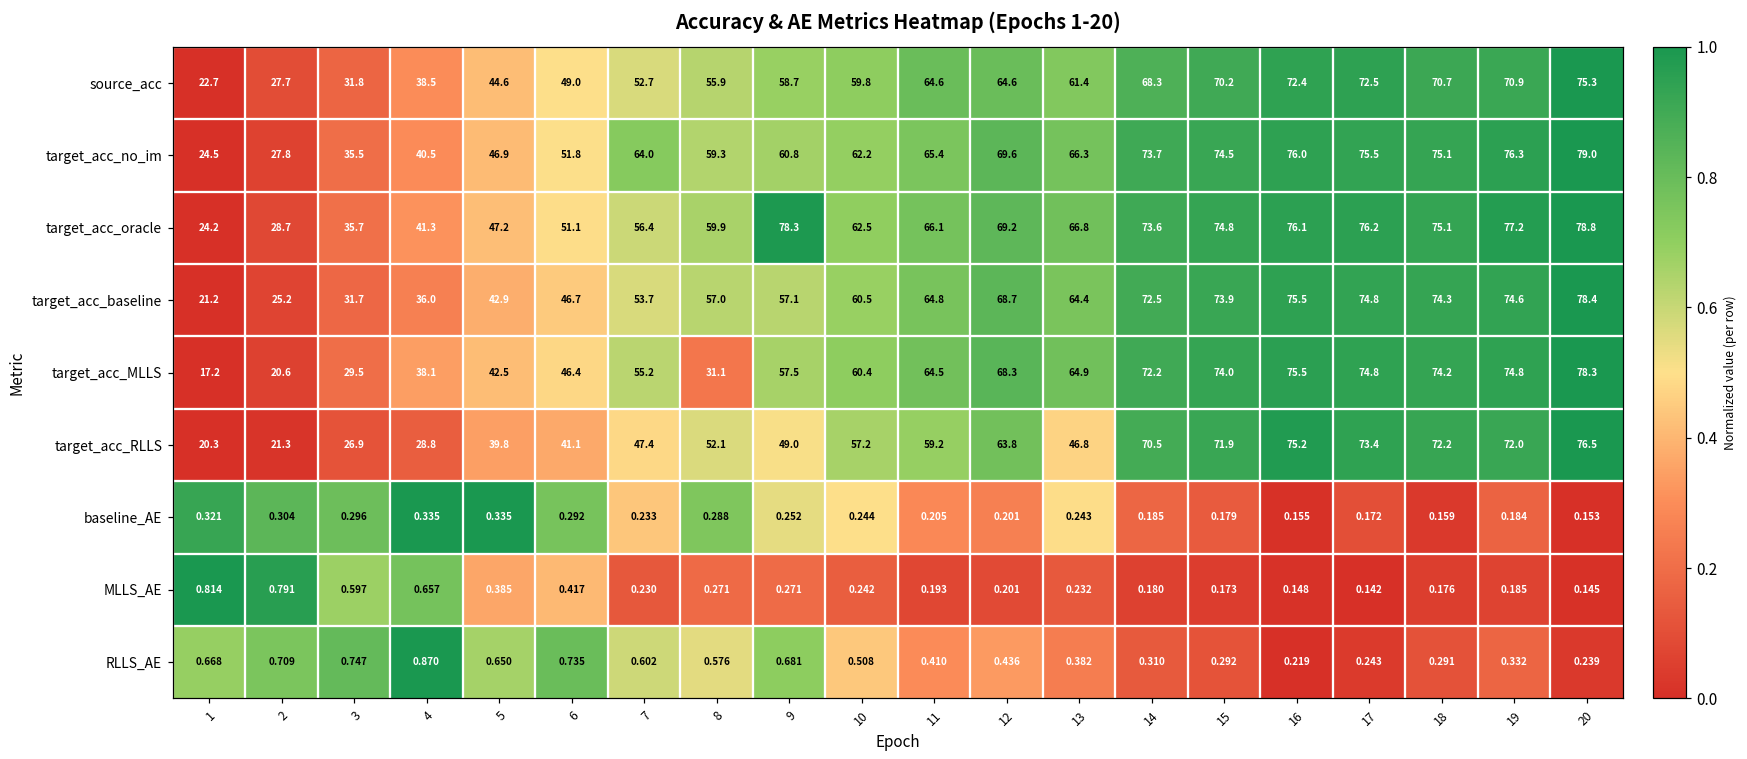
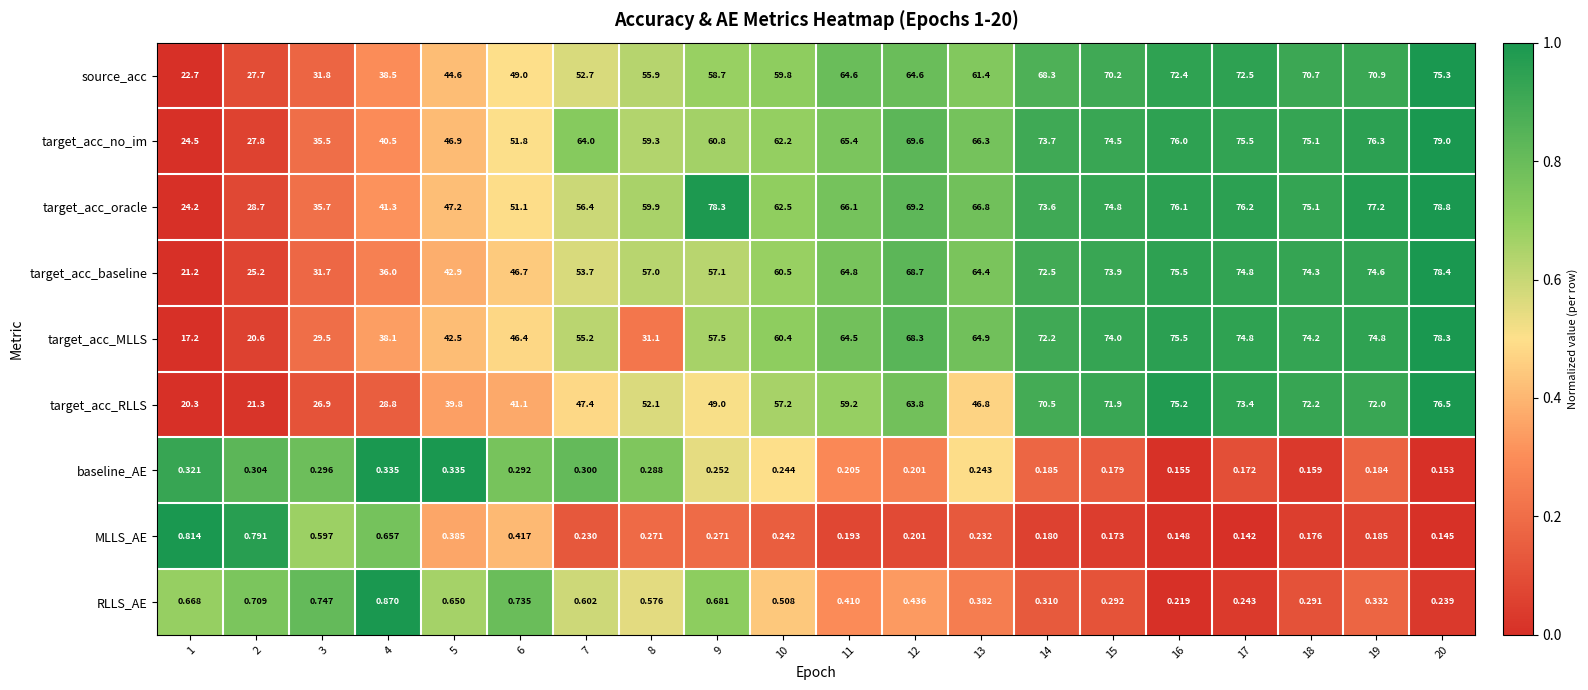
baseline_AE, 7: 0.233 -> 0.300
